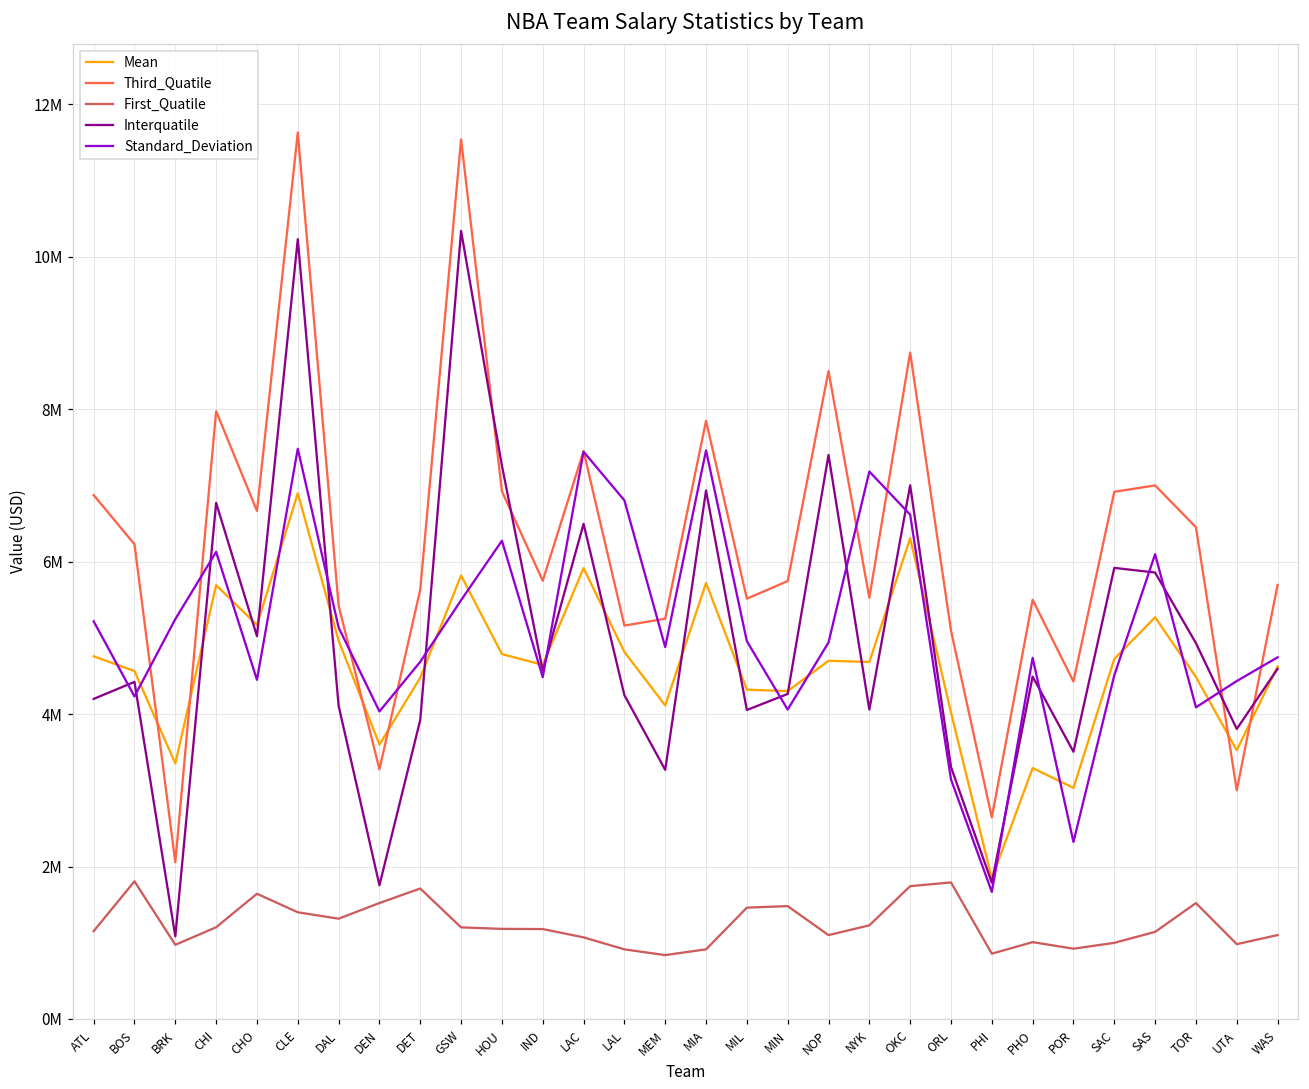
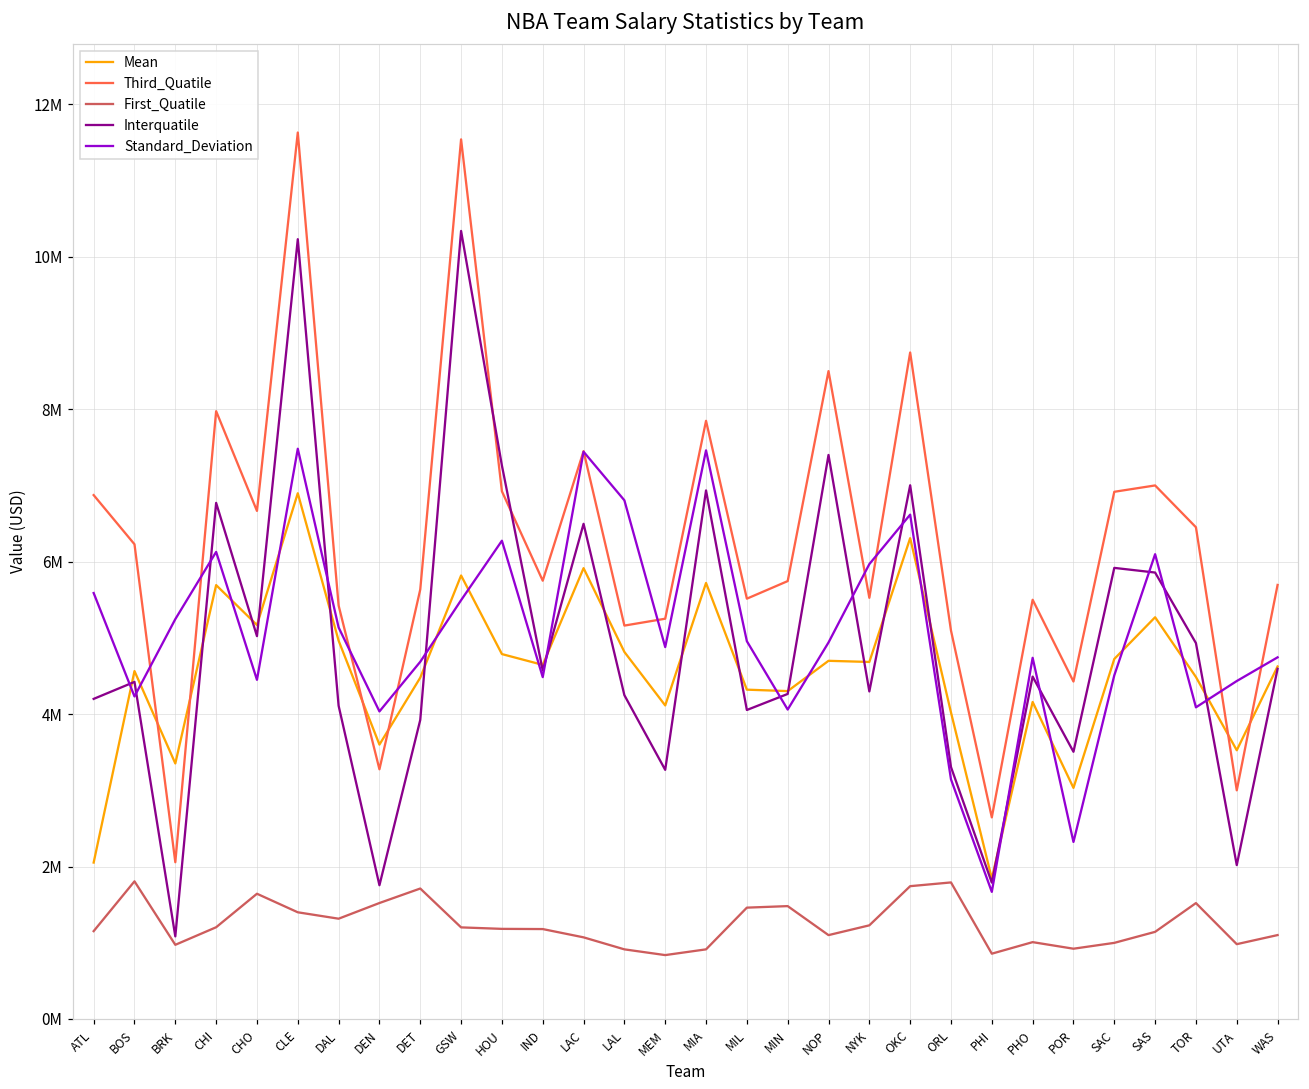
Mean, ATL: 4800000 -> 2100000
Standard_Deviation, ATL: 5200000 -> 5600000
Interquatile, NYK: 4100000 -> 4300000
Standard_Deviation, NYK: 7200000 -> 6000000
Mean, PHO: 3300000 -> 4200000
Interquatile, UTA: 3800000 -> 2000000
